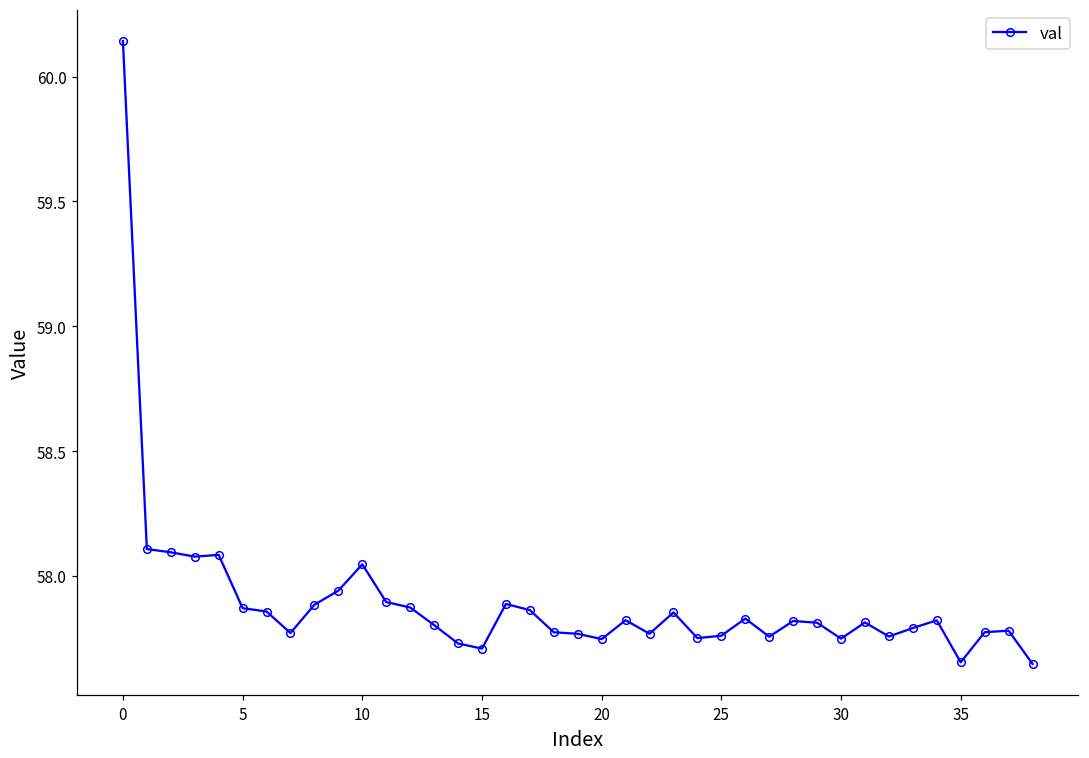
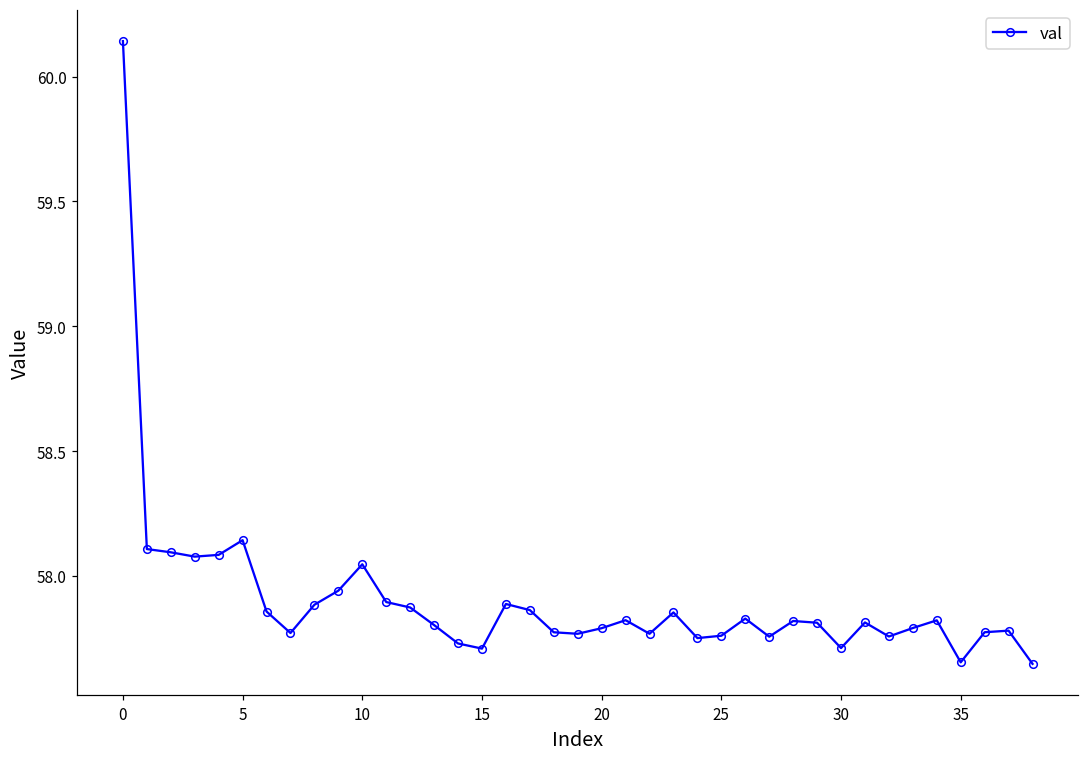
5: 57.87 -> 58.14
20: 57.75 -> 57.79
30: 57.75 -> 57.71
